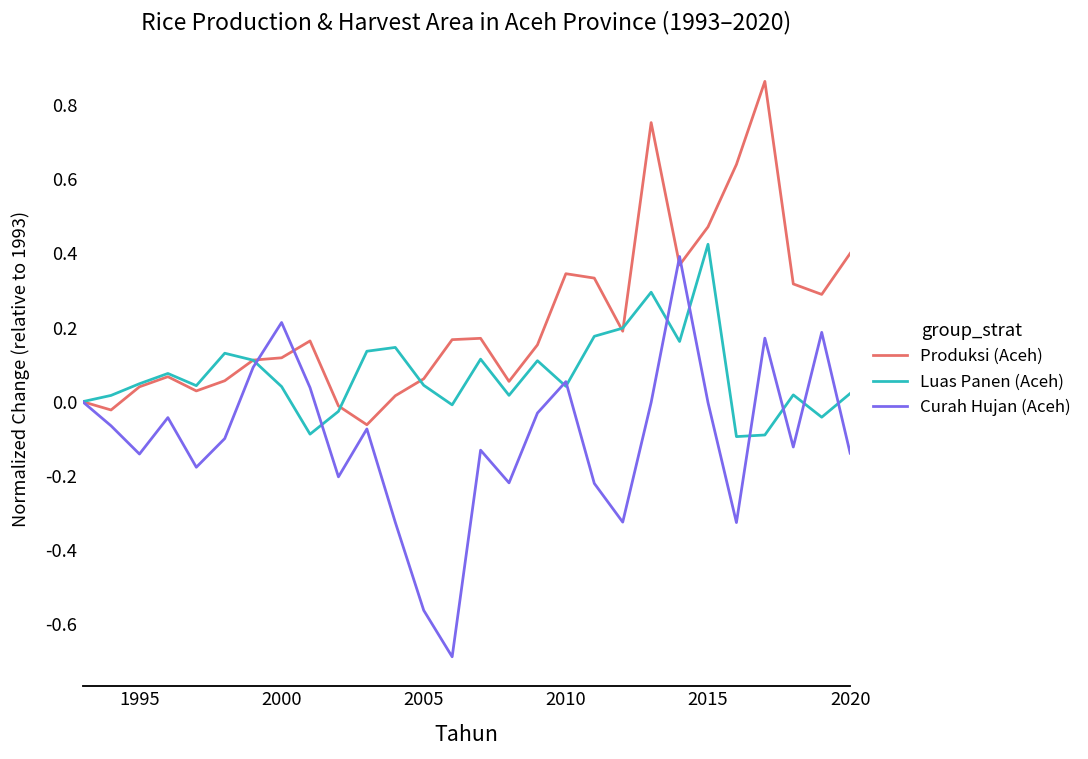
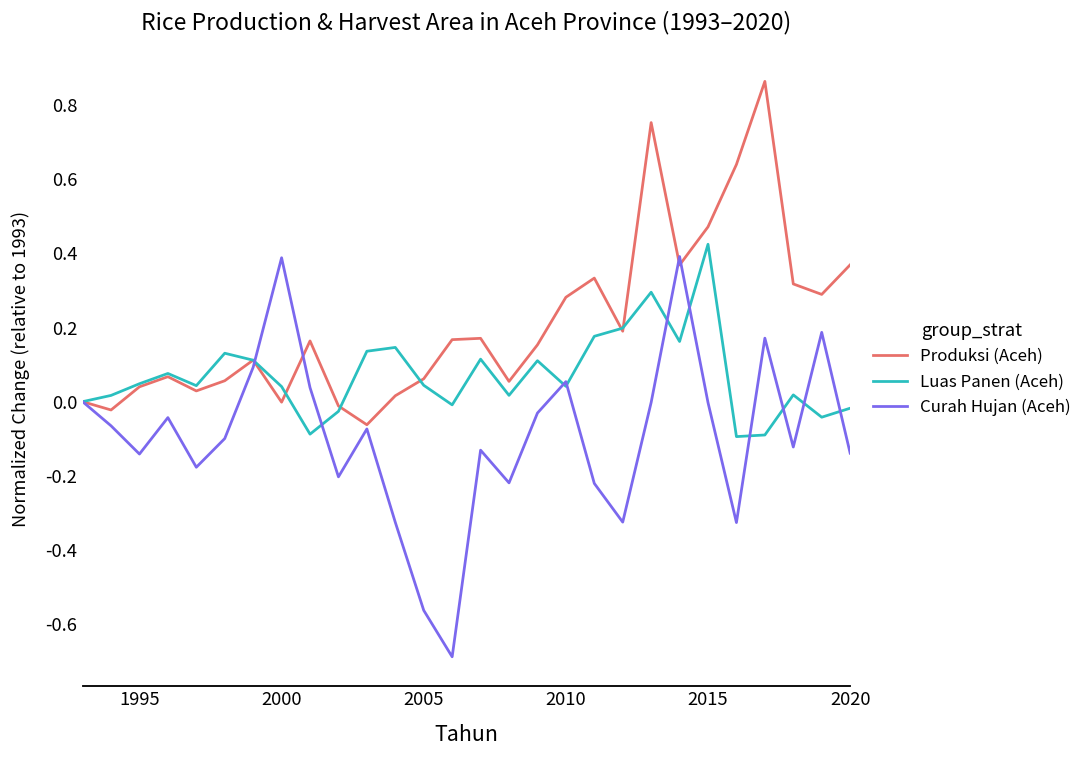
Produksi (Aceh), 2000: 0.12 -> 0.00
Curah Hujan (Aceh), 2000: 0.21 -> 0.39
Produksi (Aceh), 2010: 0.35 -> 0.28
Produksi (Aceh), 2020: 0.40 -> 0.37
Luas Panen (Aceh), 2020: 0.02 -> -0.02
